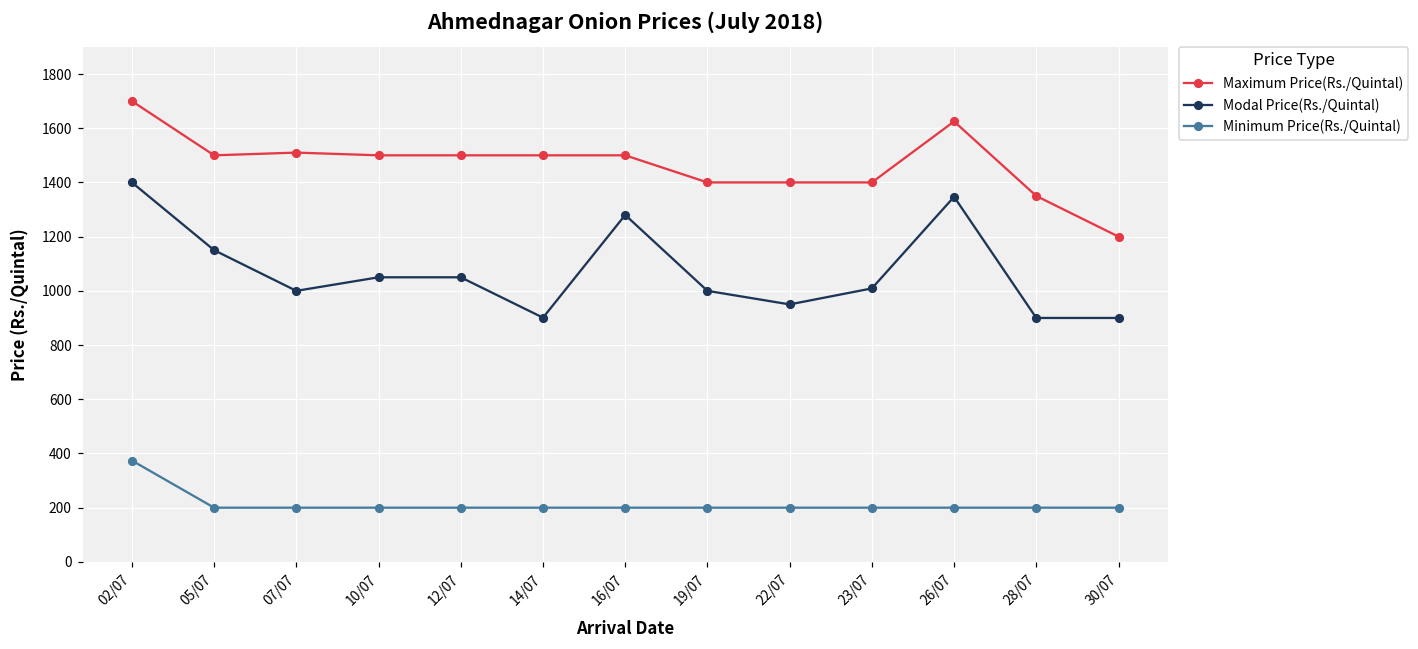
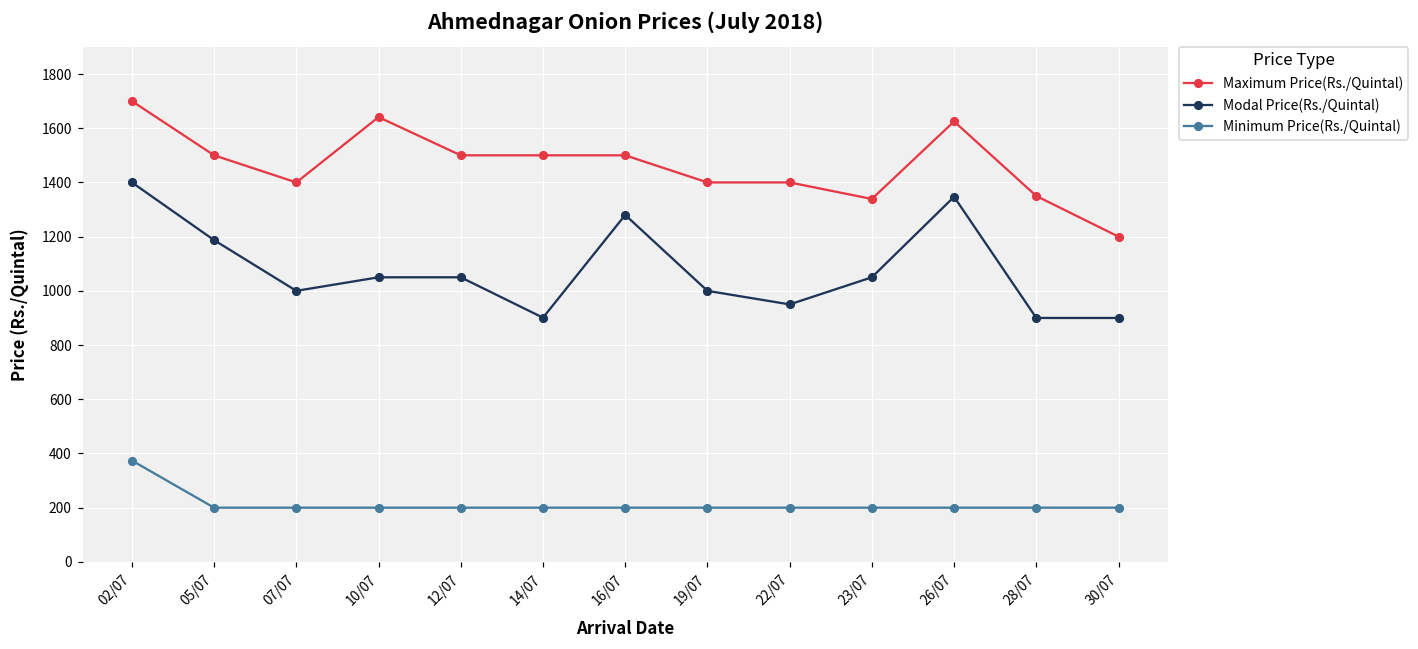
Modal Price(Rs./Quintal), 05/07: 1150 -> 1190
Maximum Price(Rs./Quintal), 07/07: 1510 -> 1400
Maximum Price(Rs./Quintal), 10/07: 1500 -> 1640
Maximum Price(Rs./Quintal), 23/07: 1400 -> 1340
Modal Price(Rs./Quintal), 23/07: 1010 -> 1050
